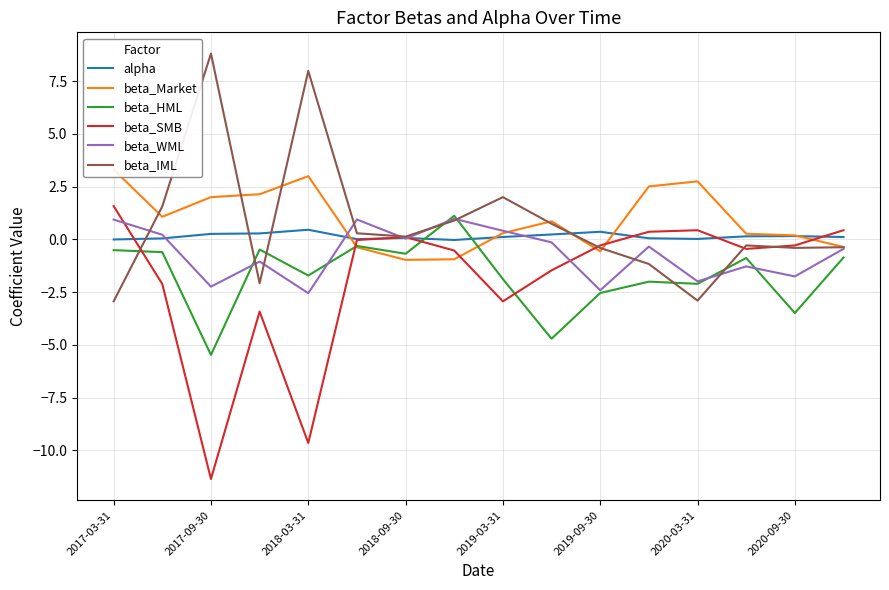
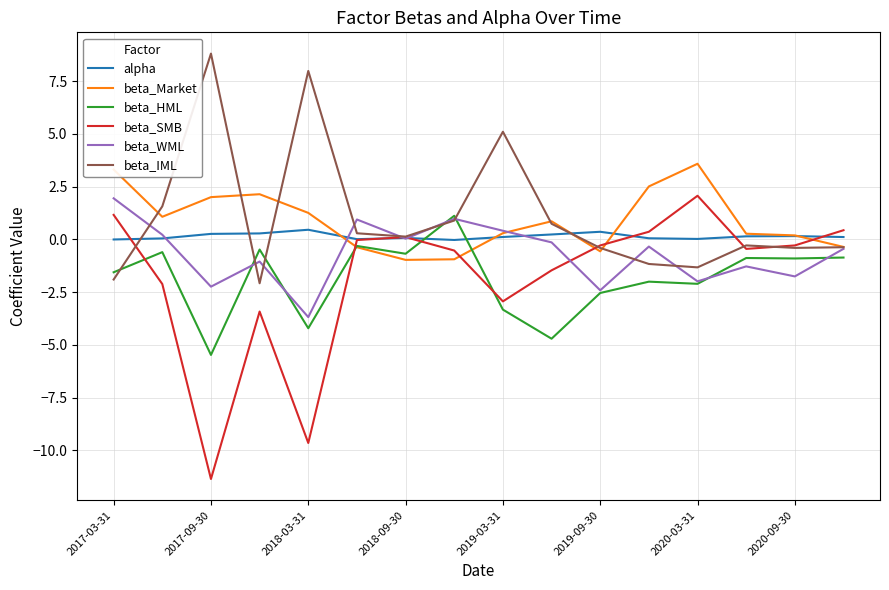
beta_HML, 2017-03-31: -0.5 -> -1.6
beta_SMB, 2017-03-31: 1.6 -> 1.2
beta_WML, 2017-03-31: 0.9 -> 1.9
beta_IML, 2017-03-31: -2.9 -> -1.9
beta_Market, 2018-03-31: 3.0 -> 1.3
beta_HML, 2018-03-31: -1.7 -> -4.2
beta_WML, 2018-03-31: -2.6 -> -3.7
beta_HML, 2019-03-31: -1.9 -> -3.3
beta_IML, 2019-03-31: 2.0 -> 5.1
beta_Market, 2020-03-31: 2.8 -> 3.6
beta_SMB, 2020-03-31: 0.4 -> 2.1
beta_IML, 2020-03-31: -2.9 -> -1.3
beta_HML, 2020-09-30: -3.5 -> -0.9
